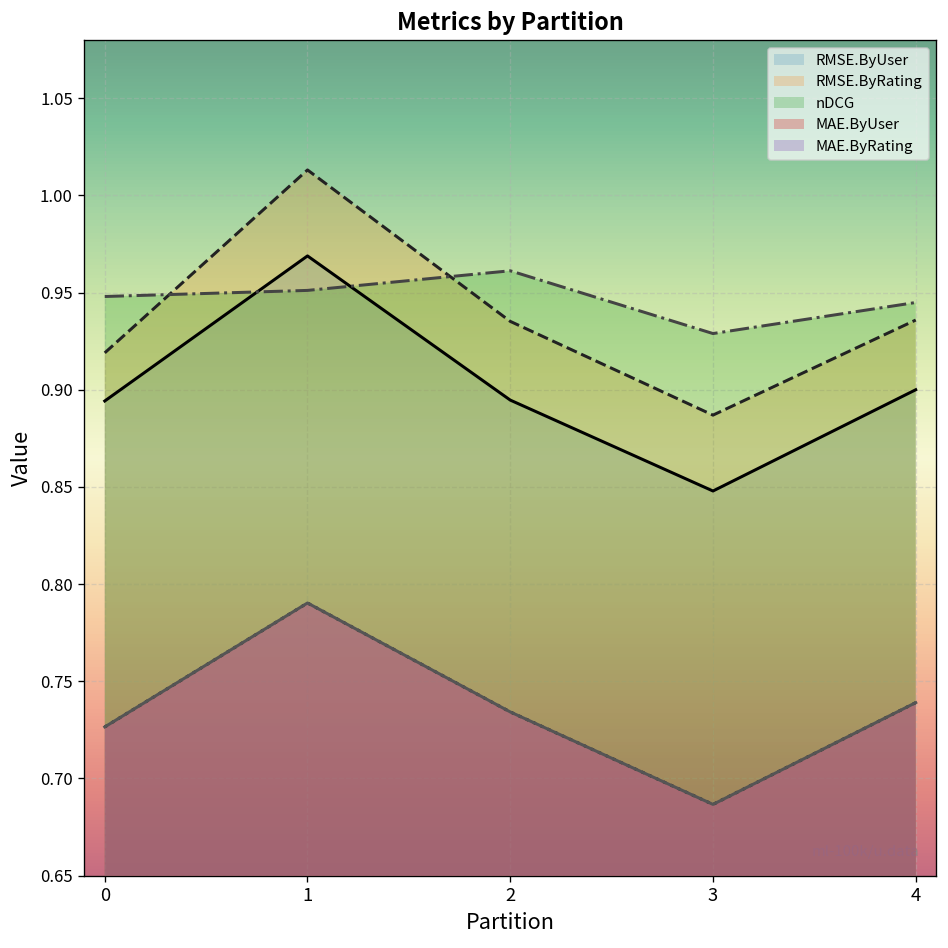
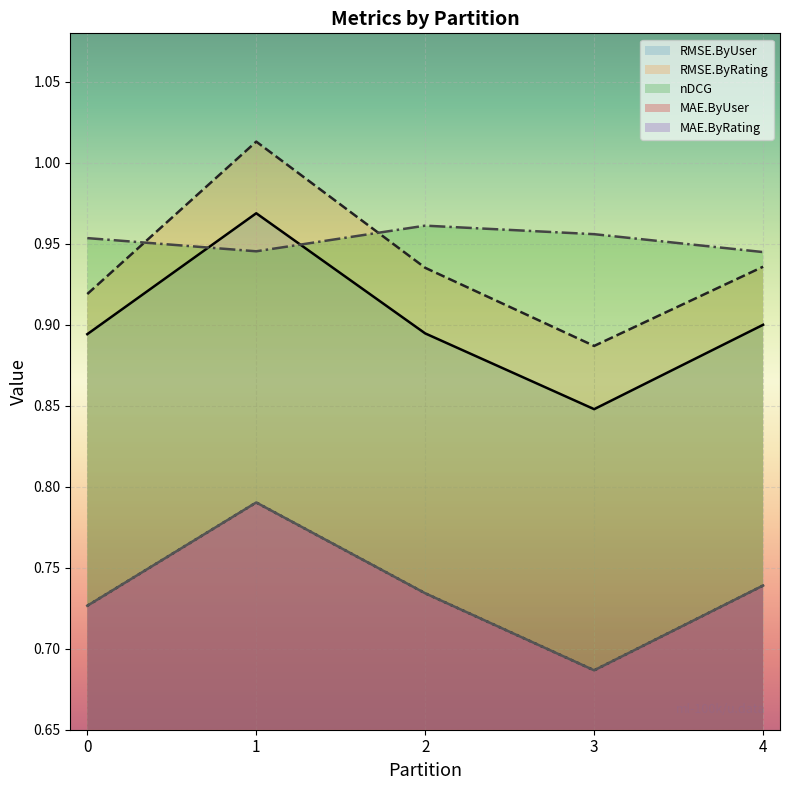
nDCG, 0: 0.948 -> 0.954
nDCG, 1: 0.951 -> 0.945
nDCG, 3: 0.929 -> 0.956
